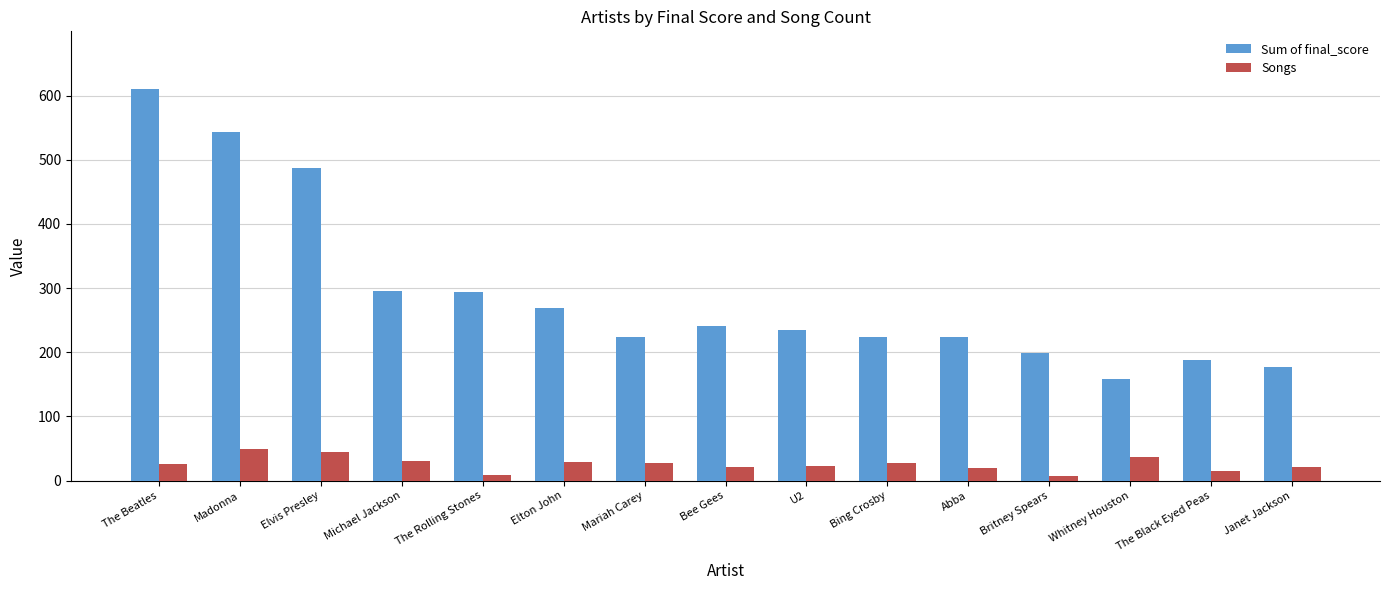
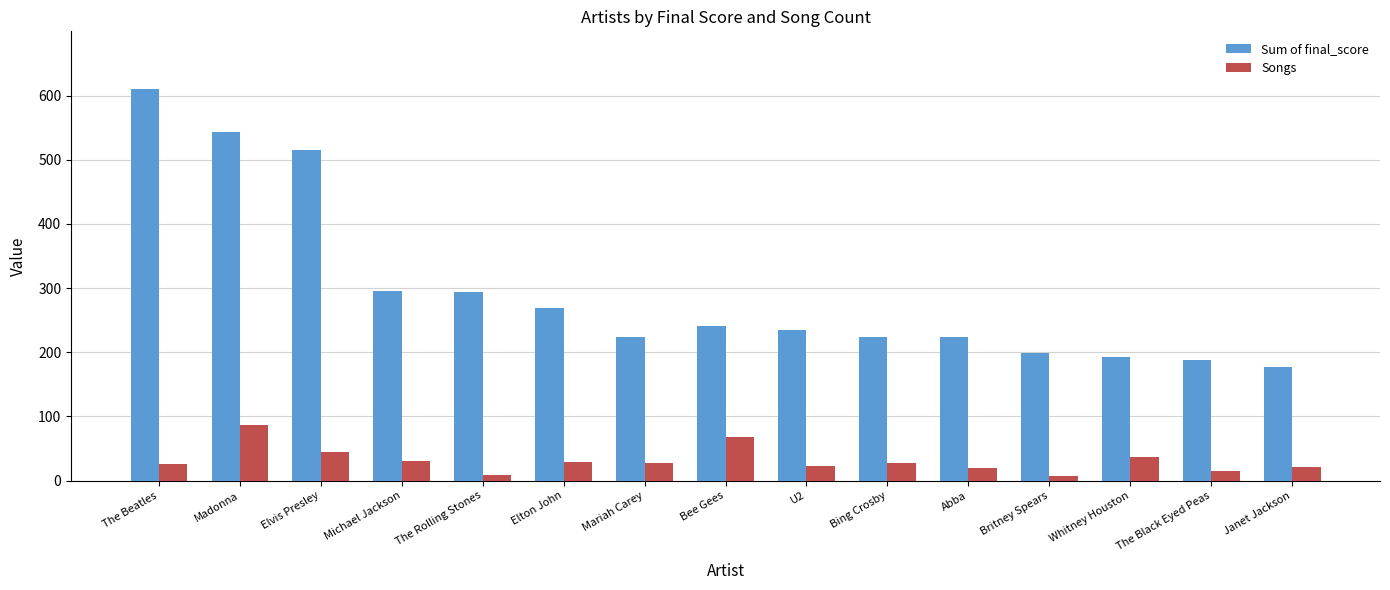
Songs, Madonna: 50 -> 90
Sum of final_score, Elvis Presley: 490 -> 510
Songs, Bee Gees: 20 -> 70
Sum of final_score, Whitney Houston: 160 -> 190
